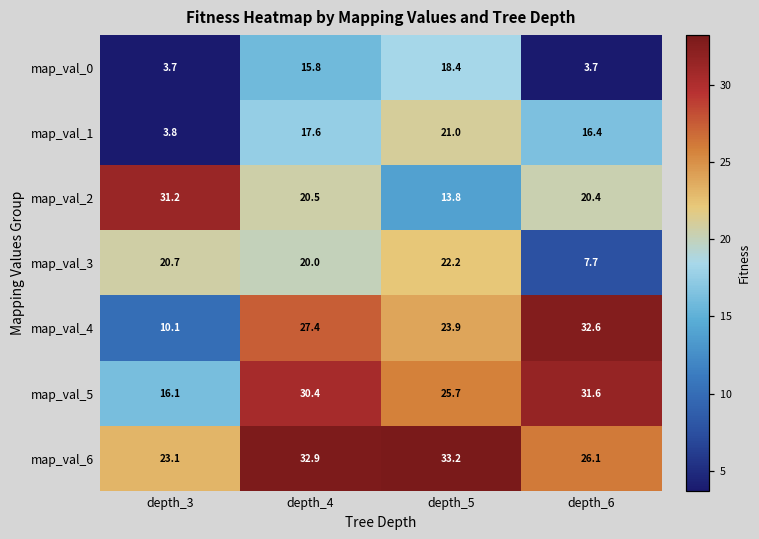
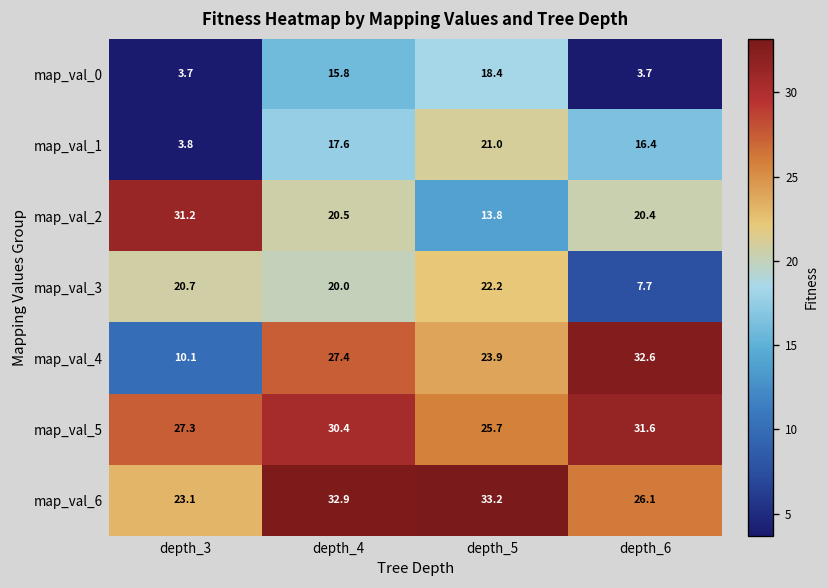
map_val_5, depth_3: 16.1 -> 27.3
